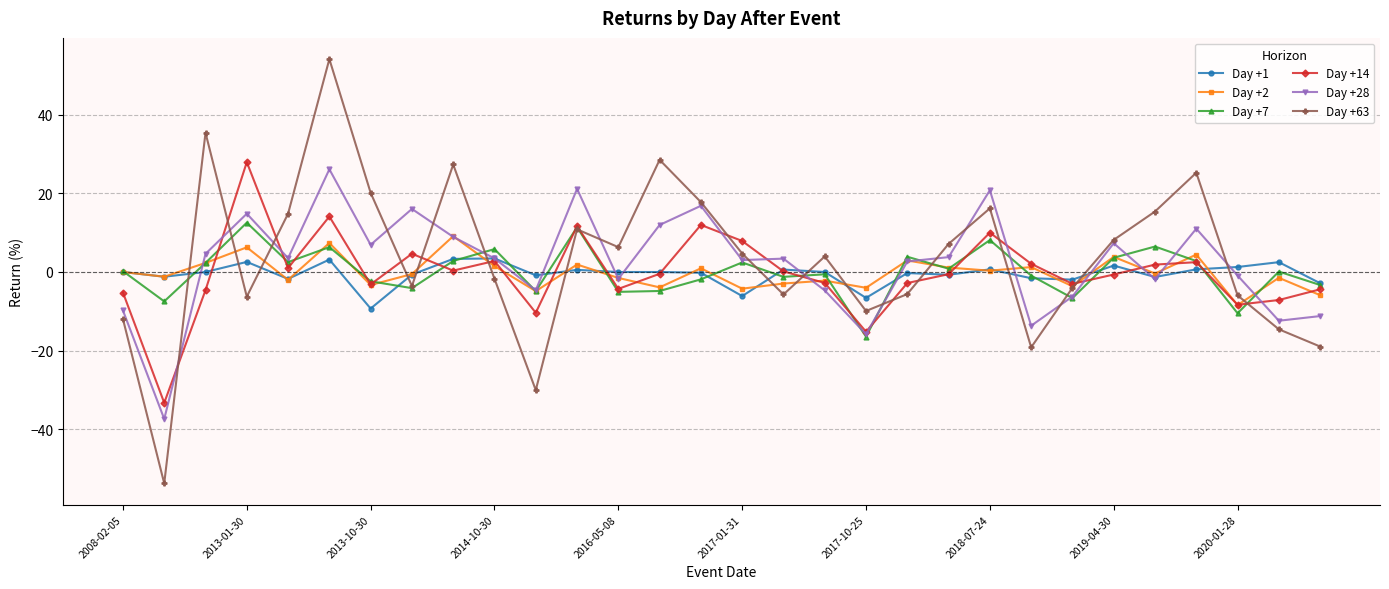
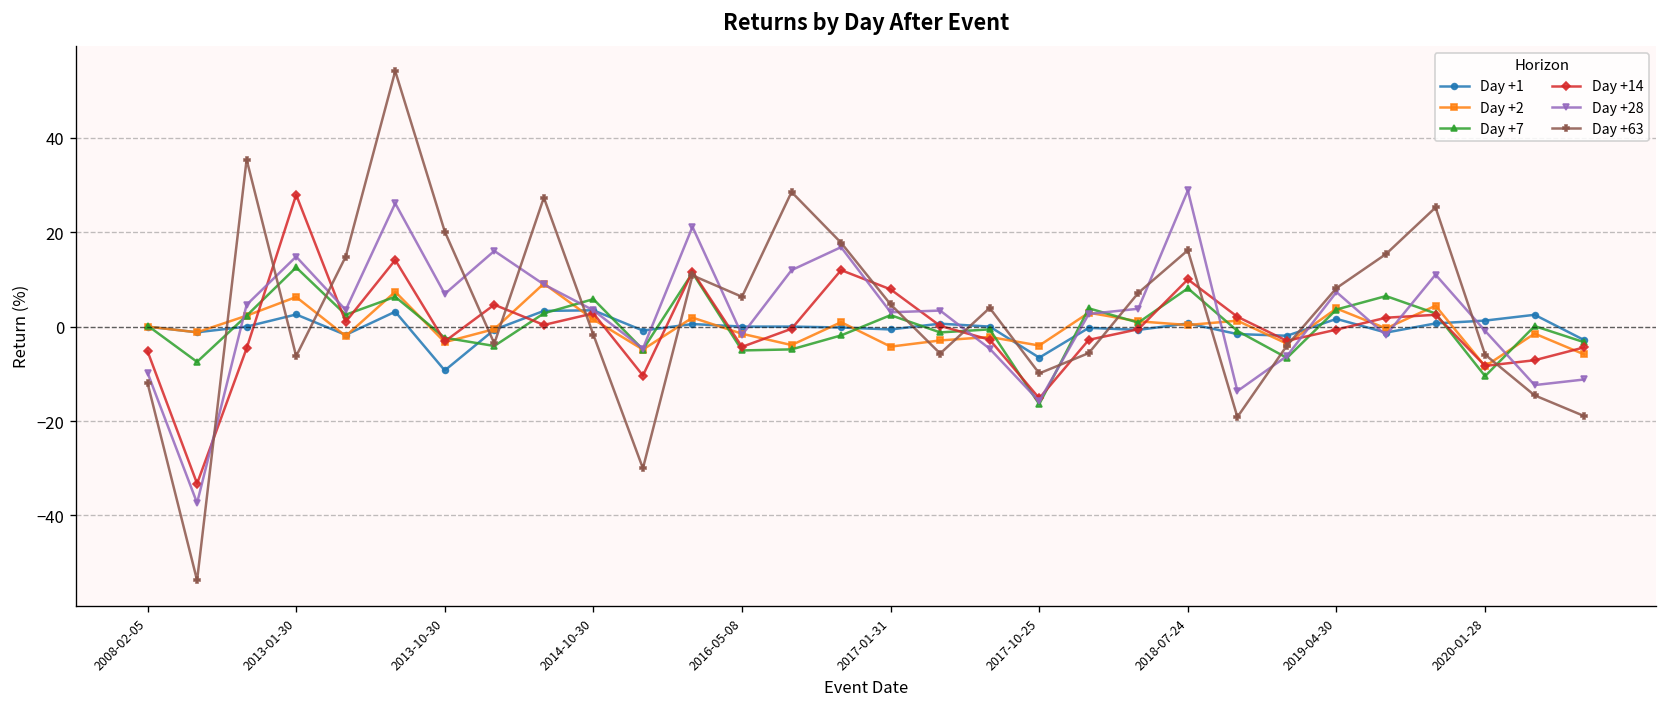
Day +1, 2017-01-31: -6 -> -1
Day +28, 2018-07-24: 21 -> 29
